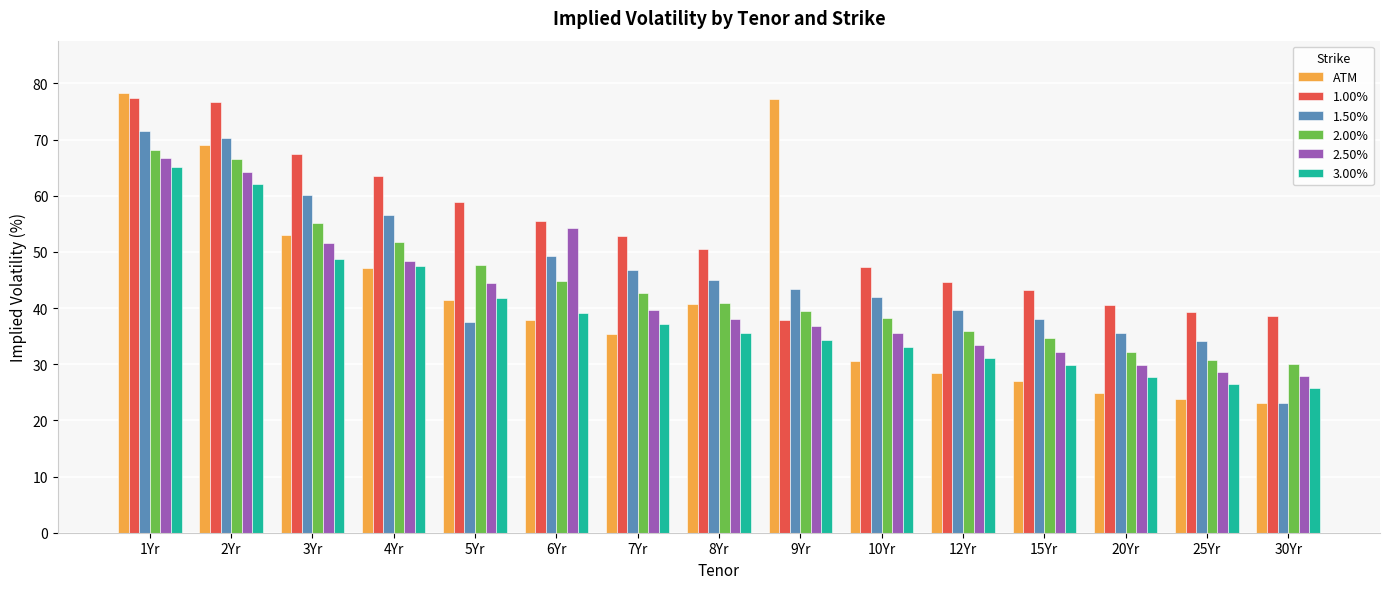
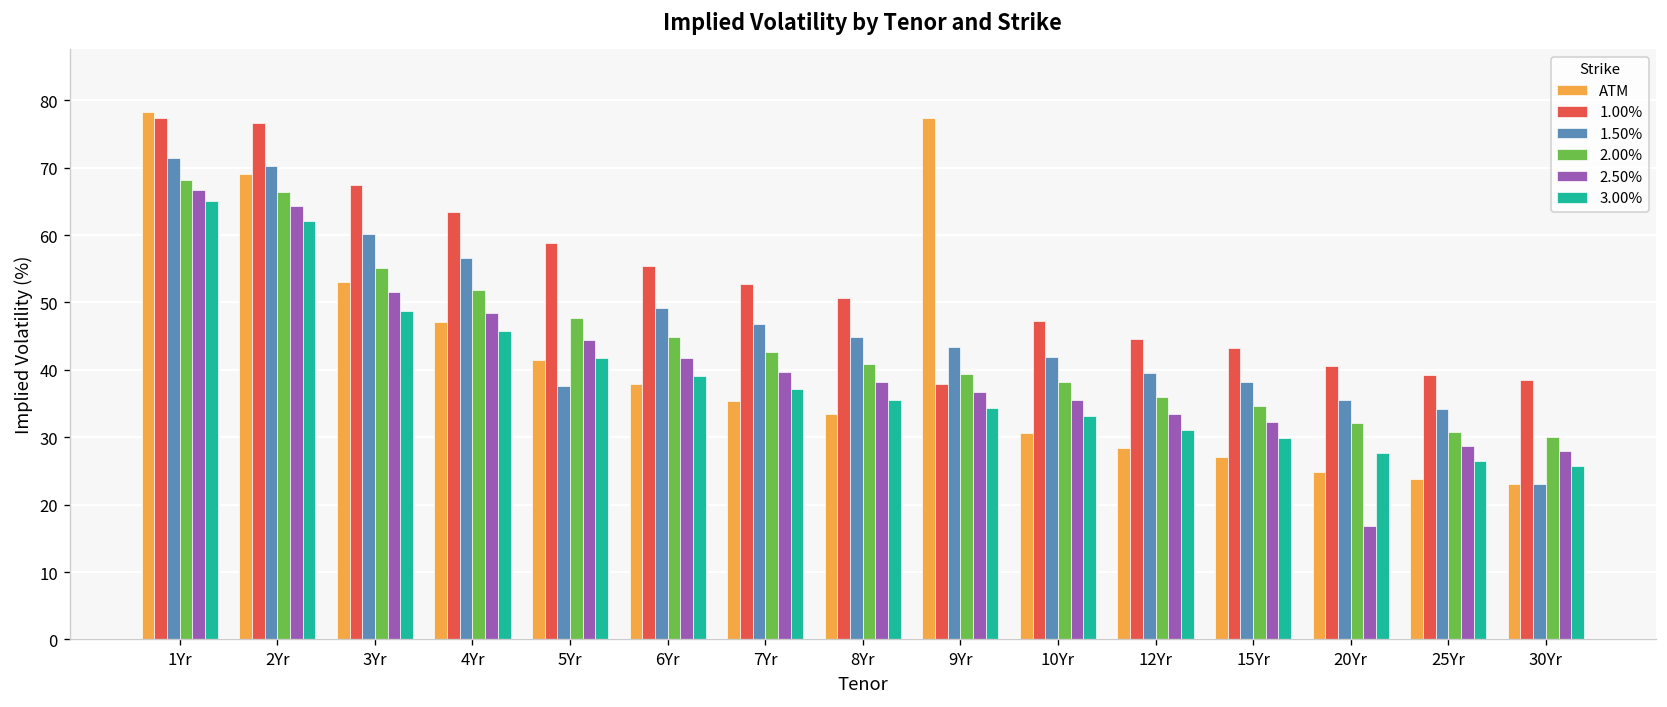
3.00%, 4Yr: 48 -> 46
2.50%, 6Yr: 54 -> 42
ATM, 8Yr: 41 -> 33
2.50%, 20Yr: 30 -> 17
